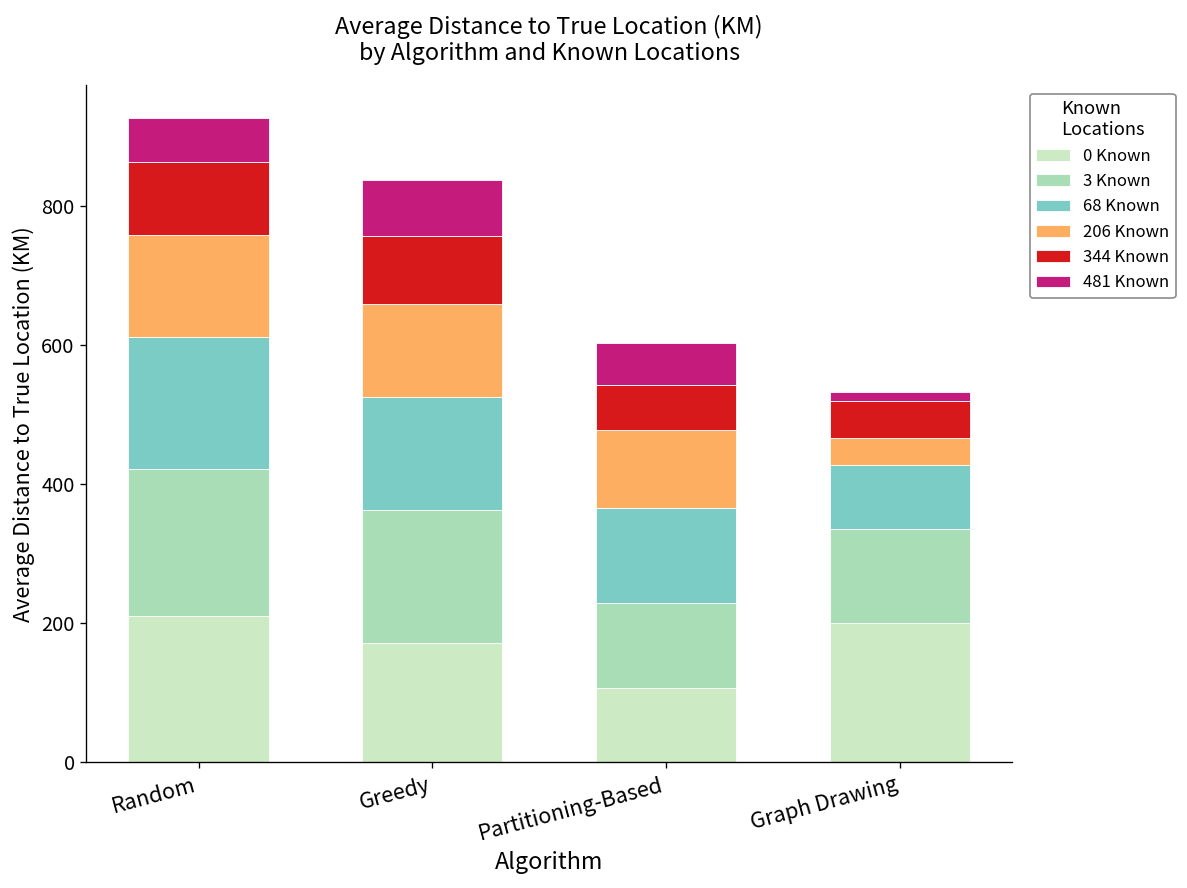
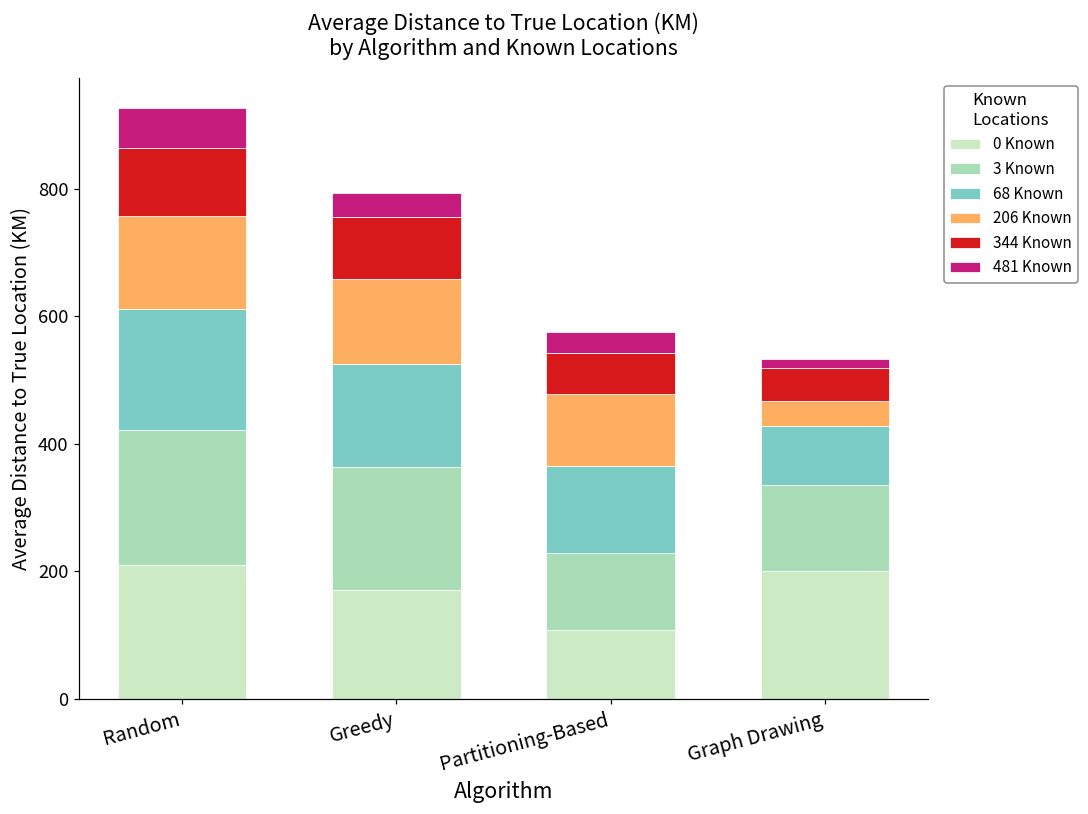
481 Known, Greedy: 80 -> 40
481 Known, Partitioning-Based: 60 -> 30
